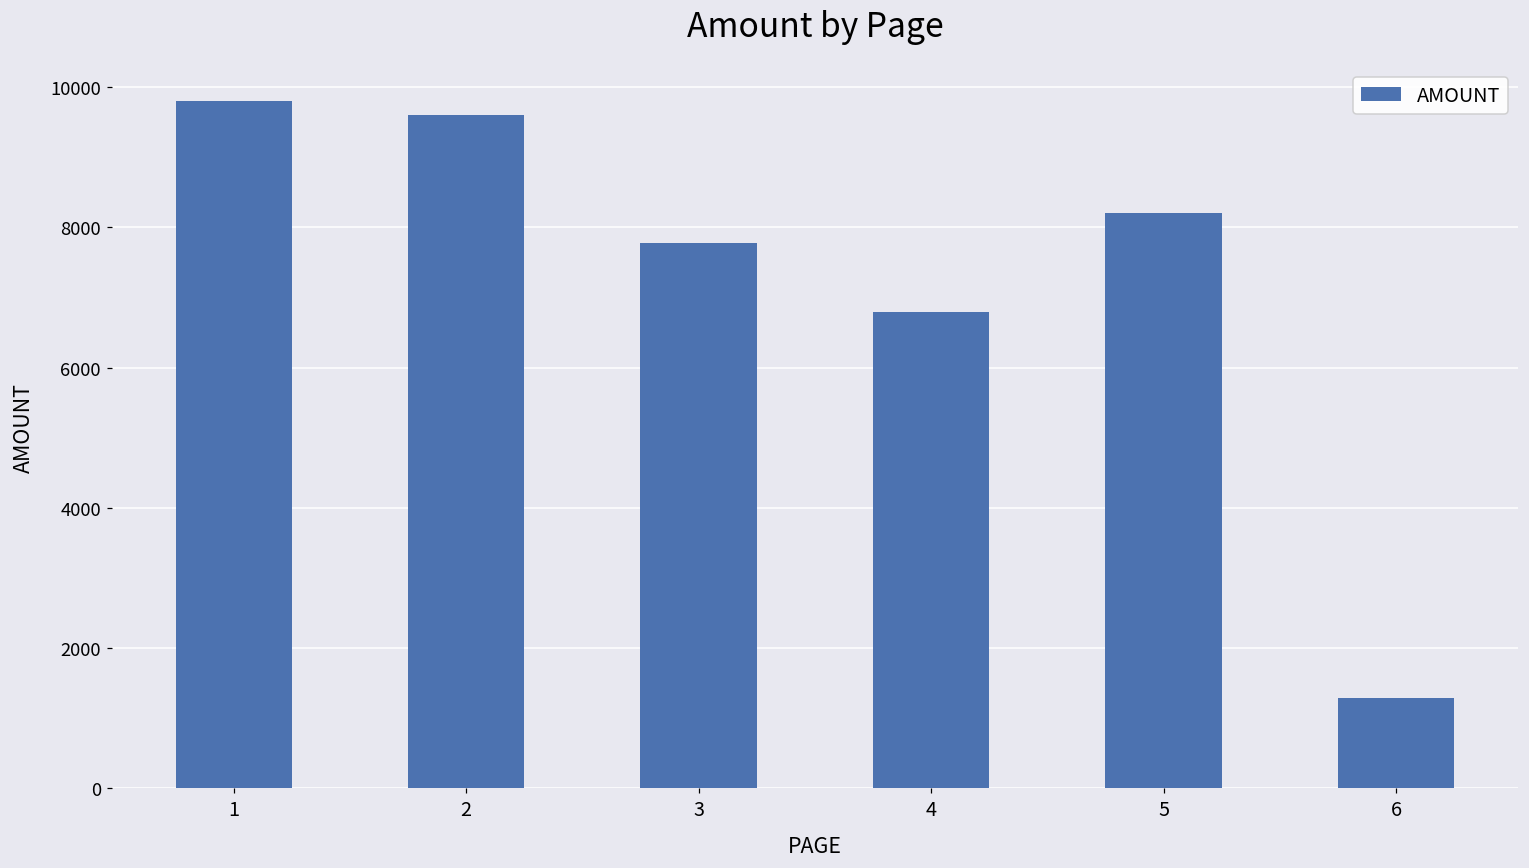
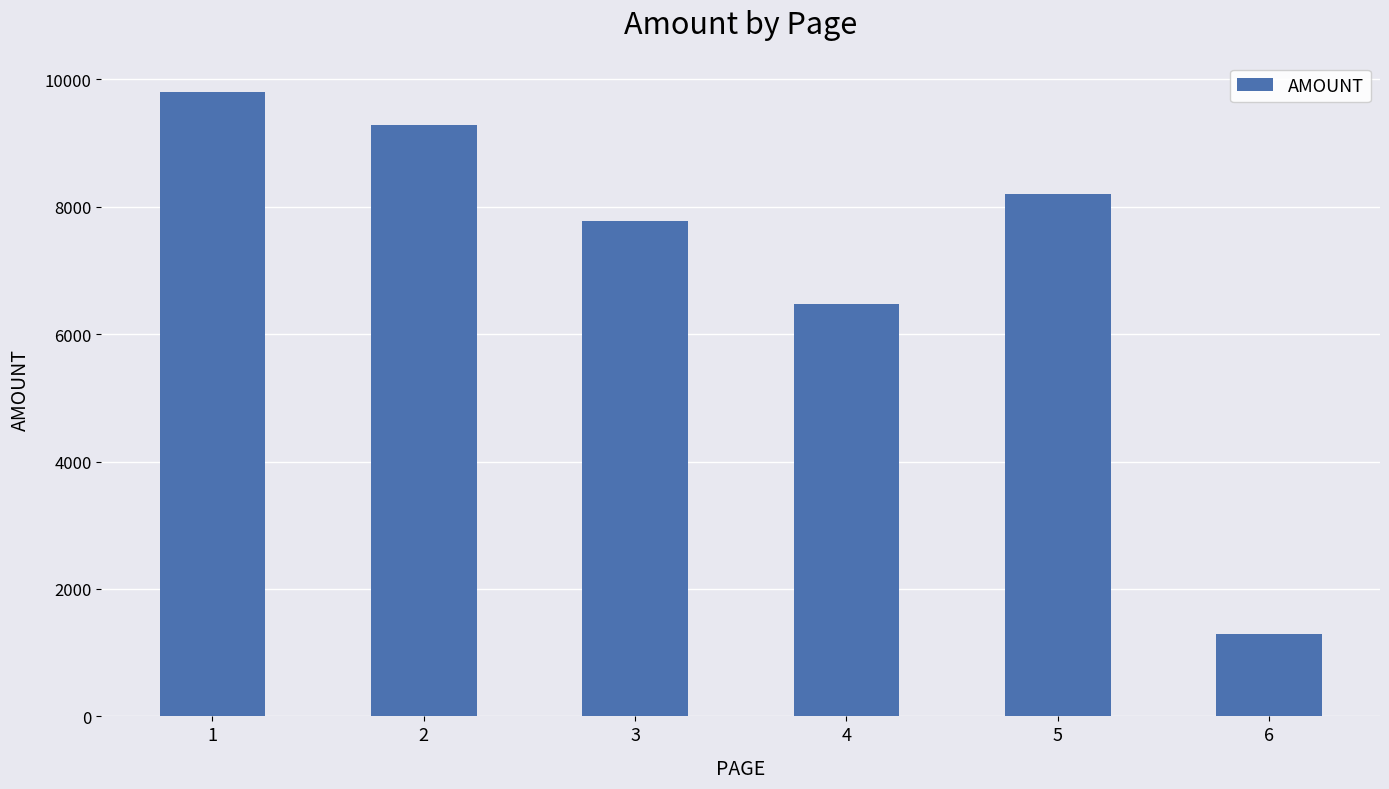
2: 9600 -> 9300
4: 6800 -> 6500
